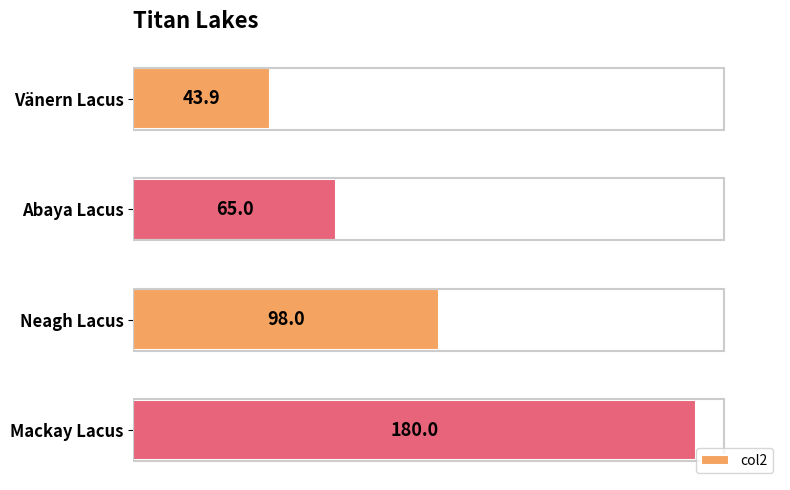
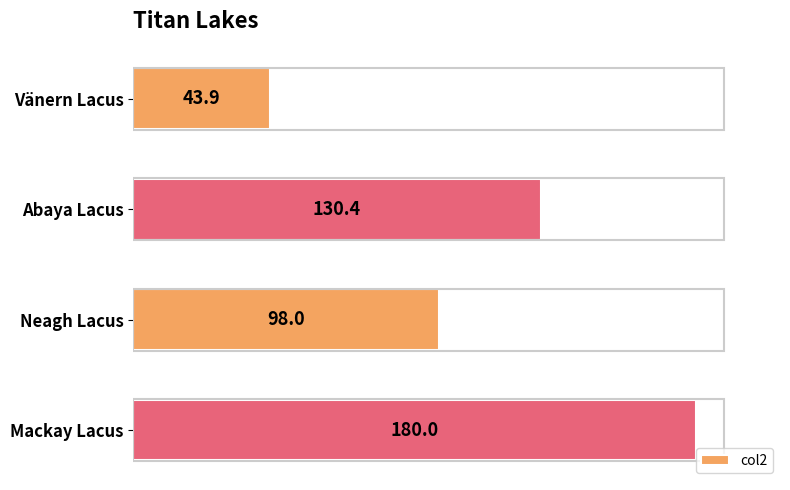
Abaya Lacus: 65.0 -> 130.4
